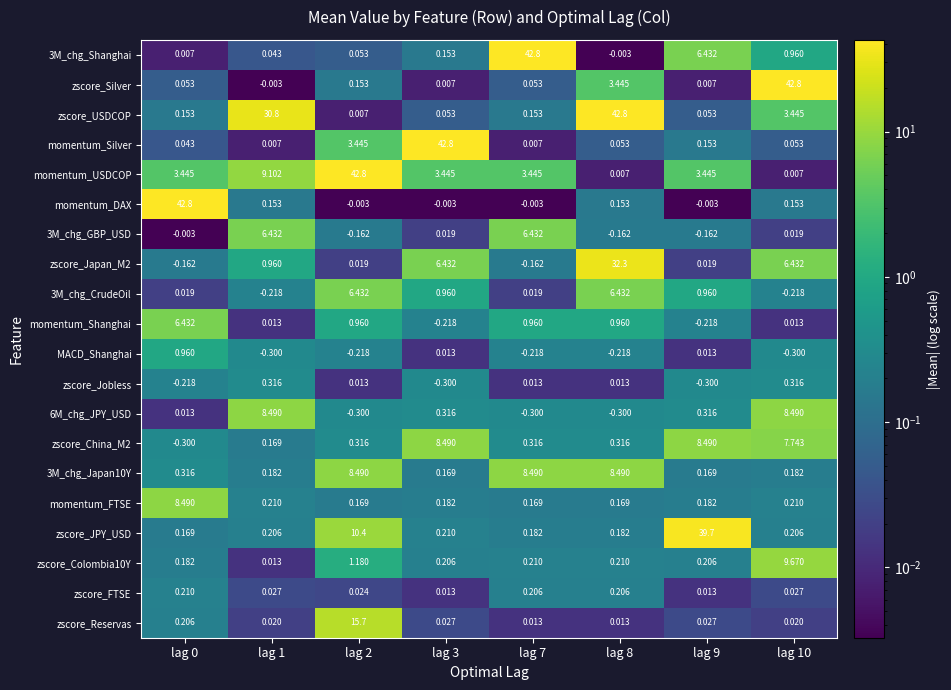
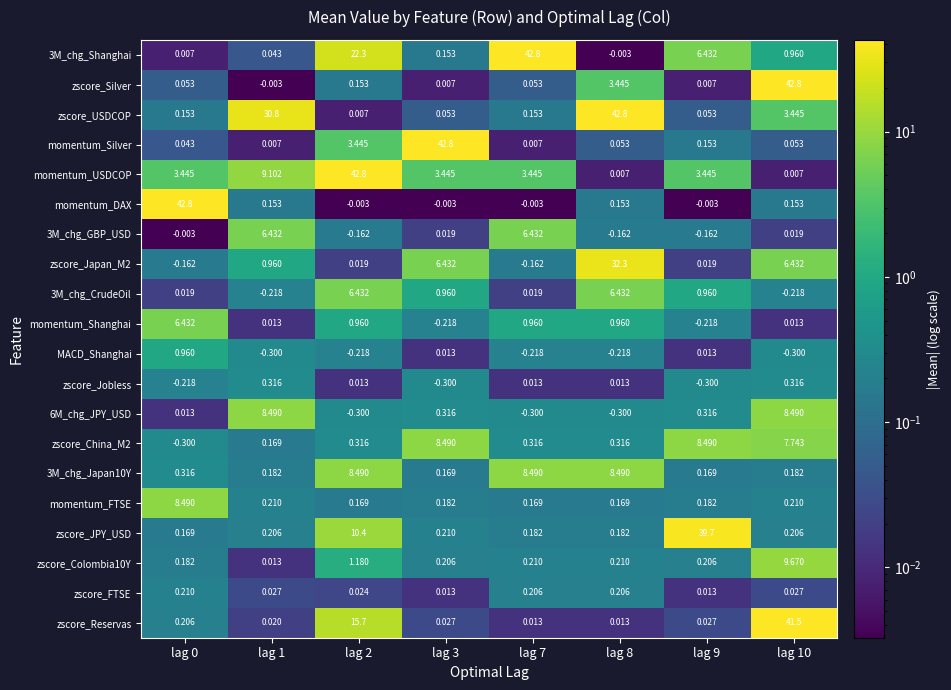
3M_chg_Shanghai, lag 2: 0.053 -> 22.3
zscore_Reservas, lag 10: 0.020 -> 41.5
